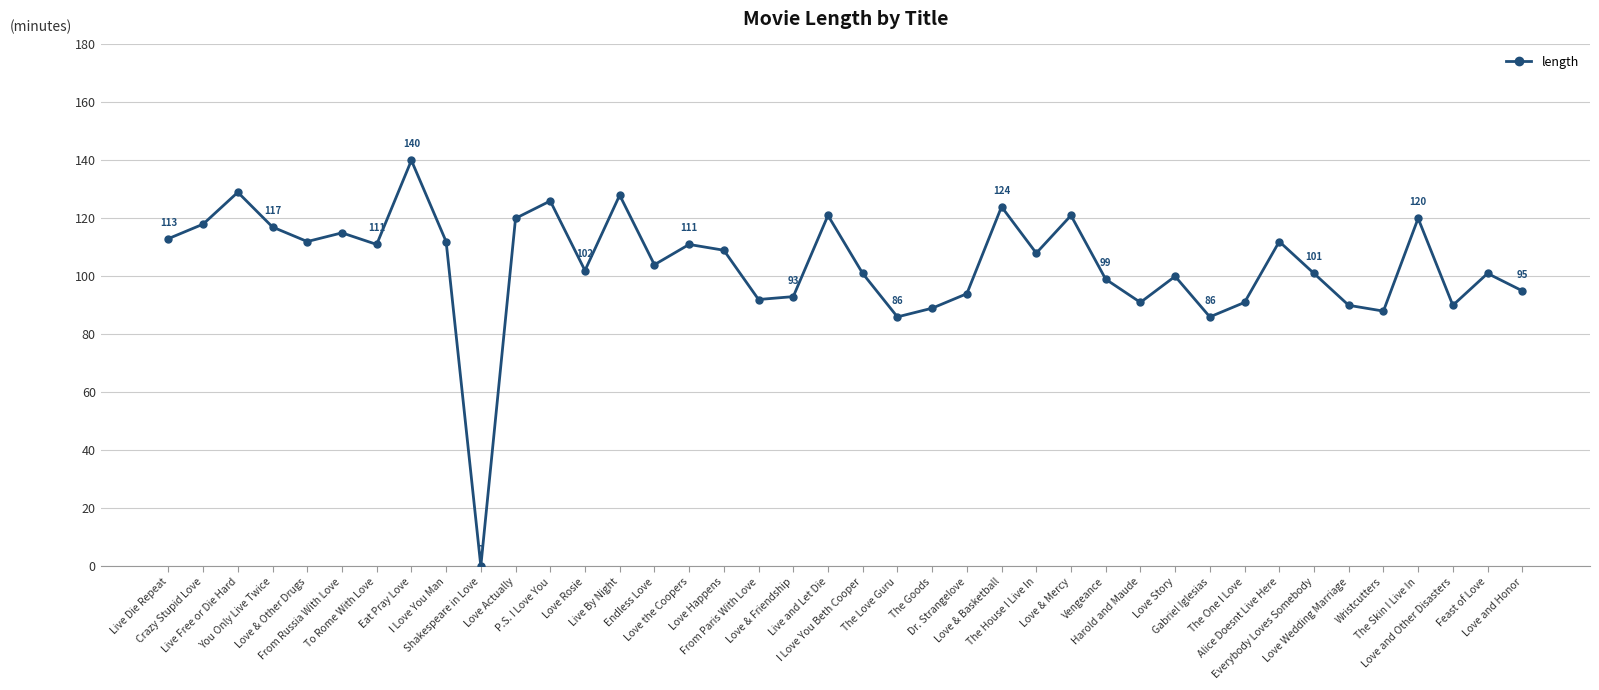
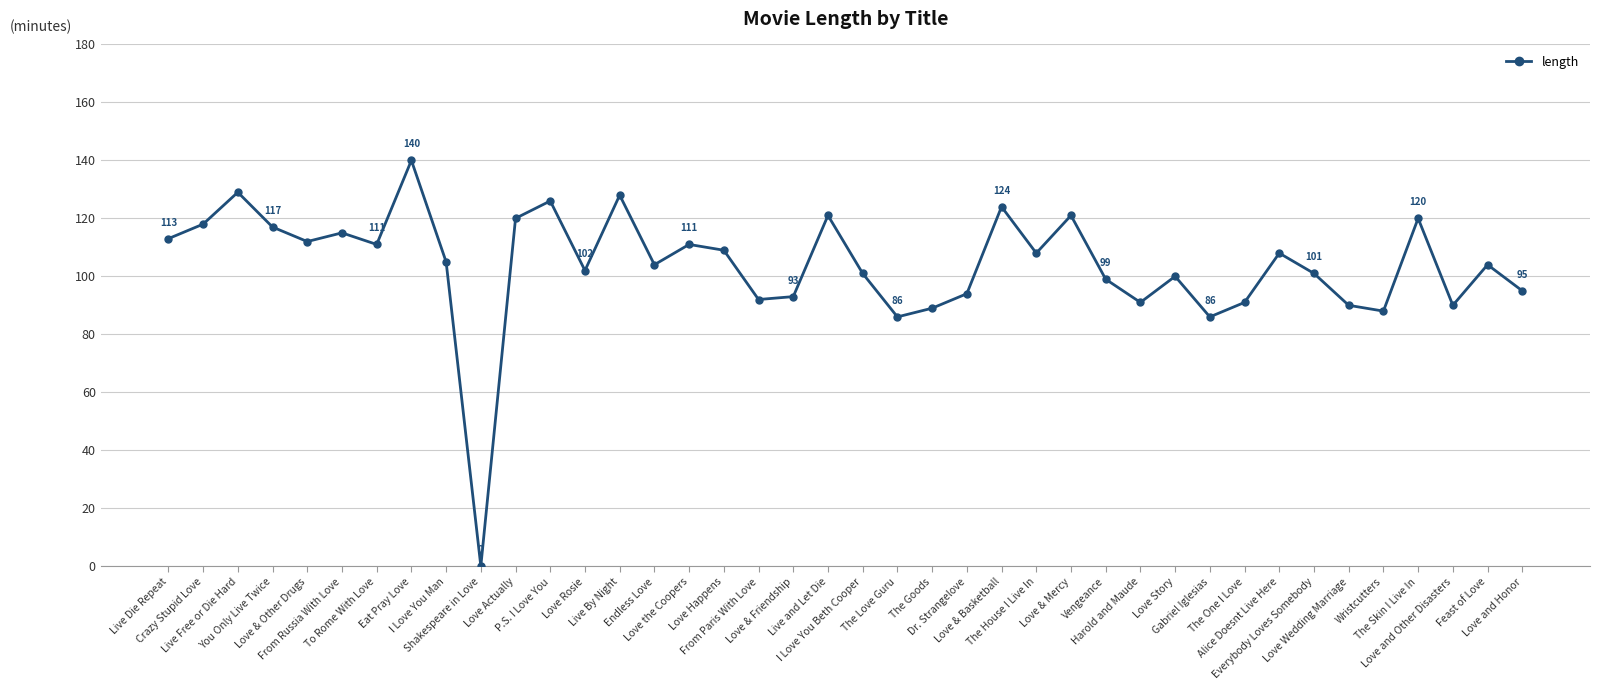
I Love You Man: 112 -> 105
Alice Doesnt Live Here: 112 -> 108
Feast of Love: 101 -> 104
